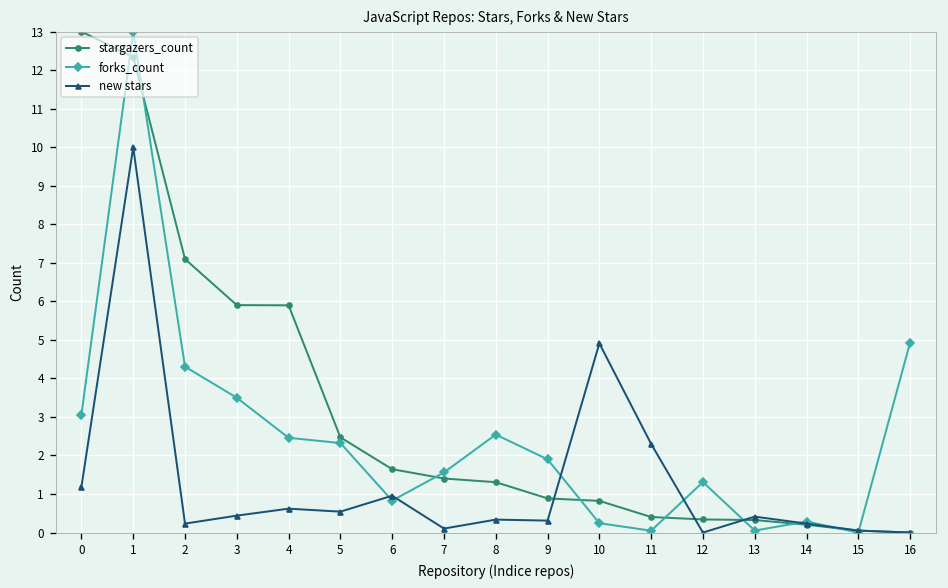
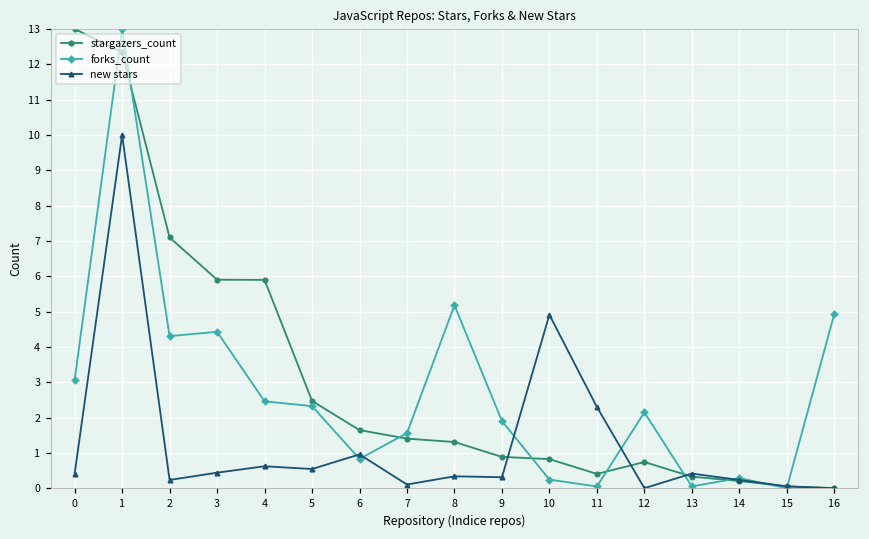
new stars, 0: 1.2 -> 0.4
forks_count, 3: 3.5 -> 4.4
forks_count, 8: 2.5 -> 5.2
stargazers_count, 12: 0.3 -> 0.7
forks_count, 12: 1.3 -> 2.1
